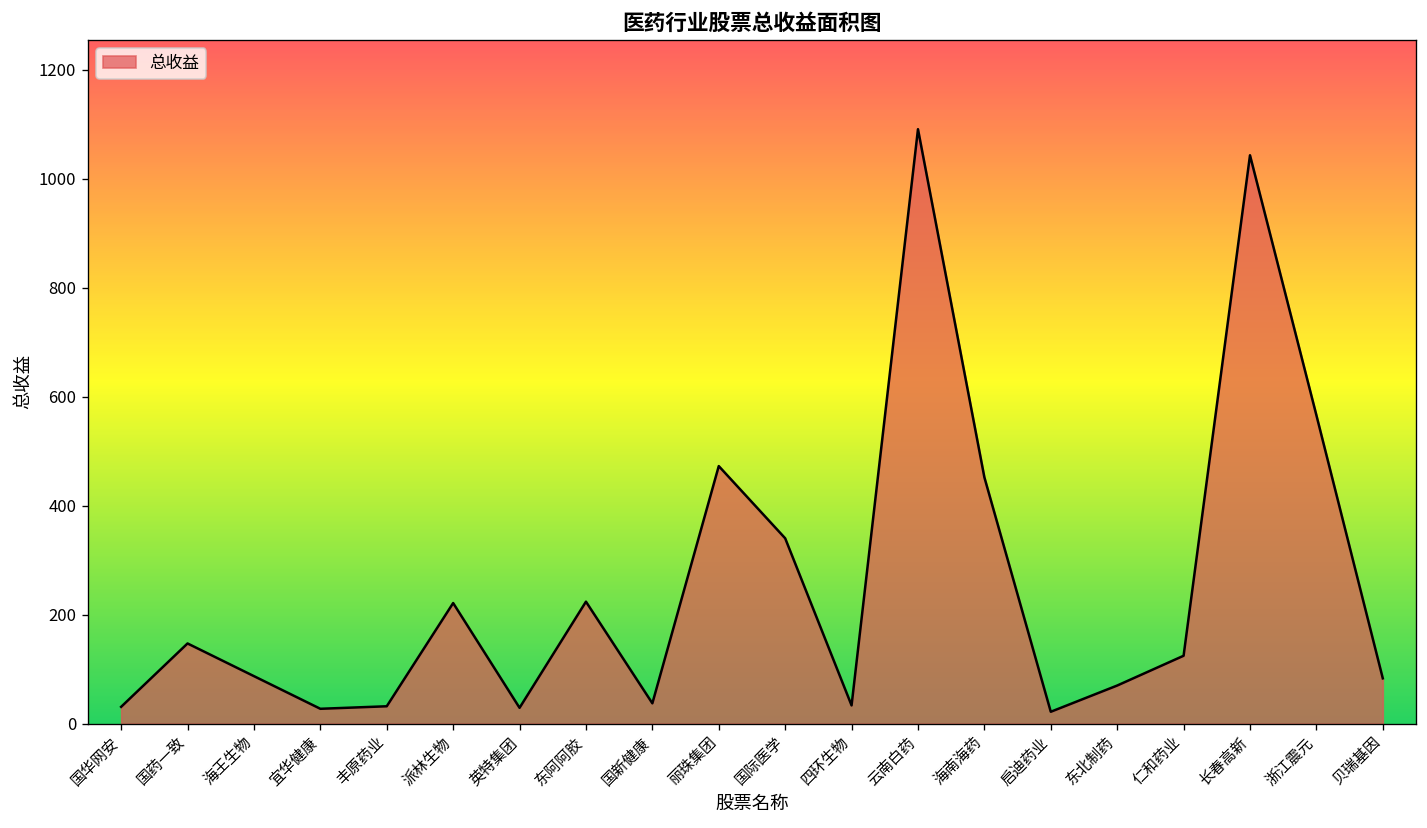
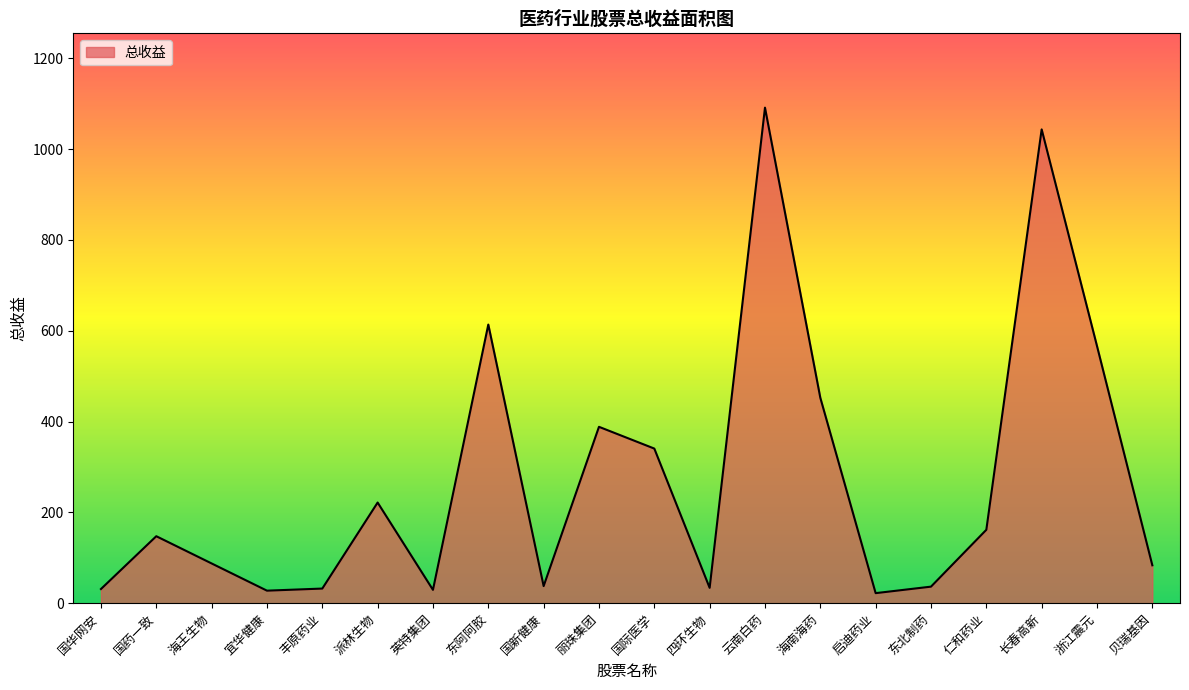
东阿阿胶: 220 -> 610
丽珠集团: 470 -> 390
东北制药: 70 -> 40
仁和药业: 120 -> 160
